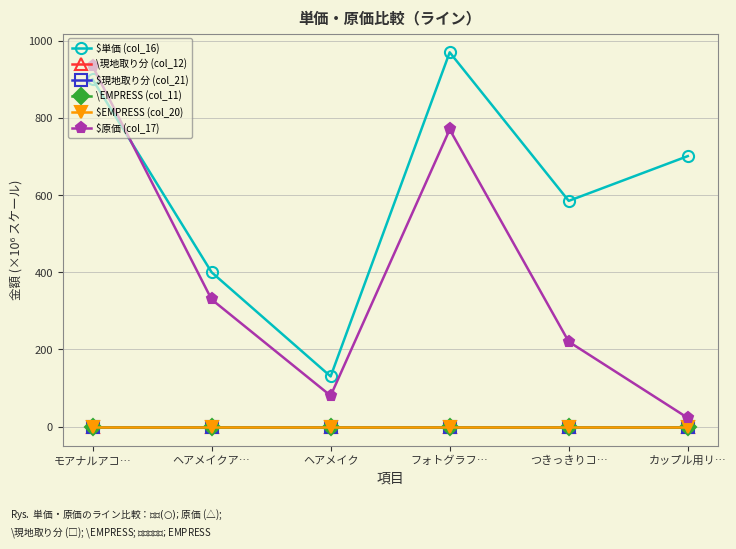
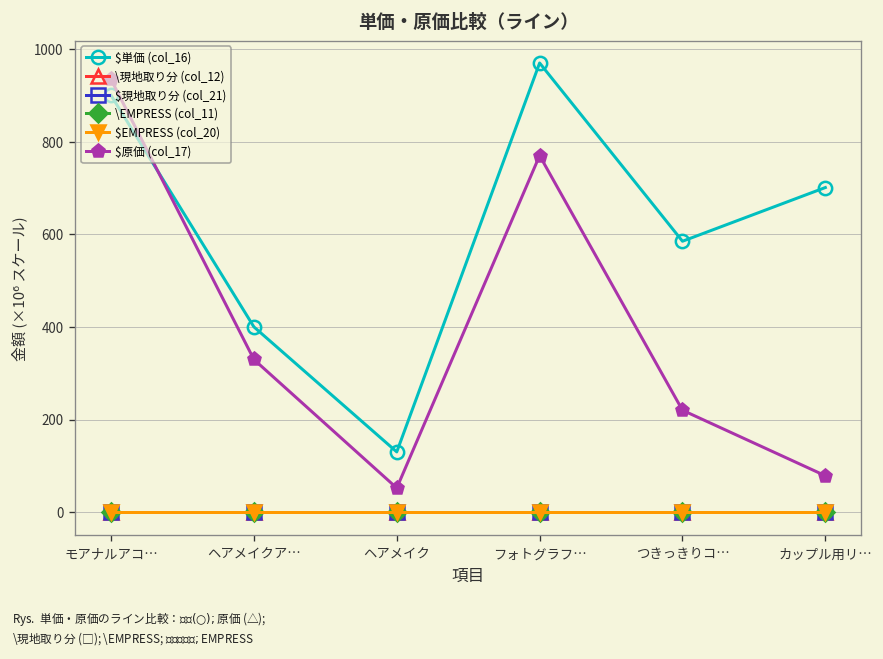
$原価 (col_17), ヘアメイク: 80 -> 50
$原価 (col_17), カップル用リ…: 20 -> 80
